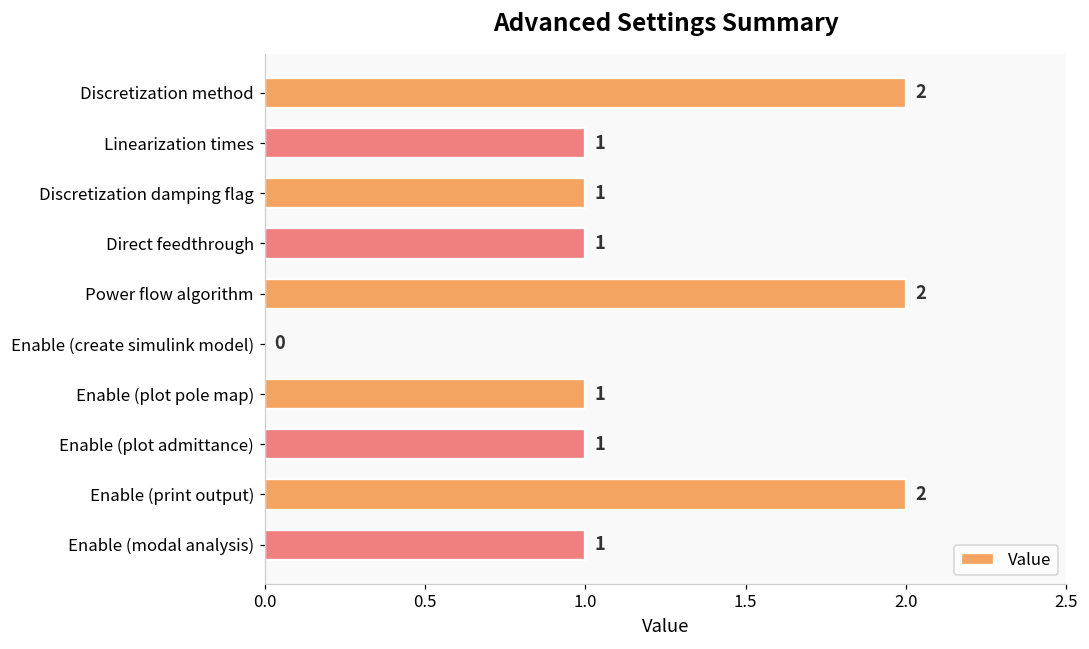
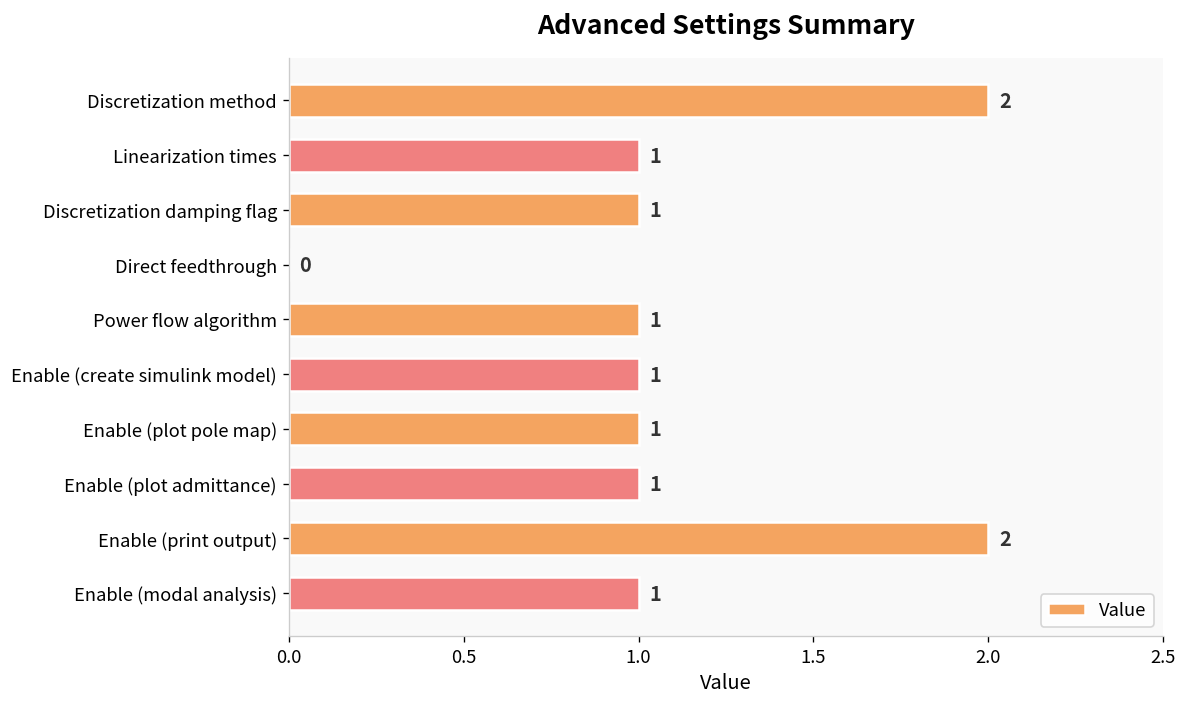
Direct feedthrough: 1 -> 0
Power flow algorithm: 2 -> 1
Enable (create simulink model): 0 -> 1
